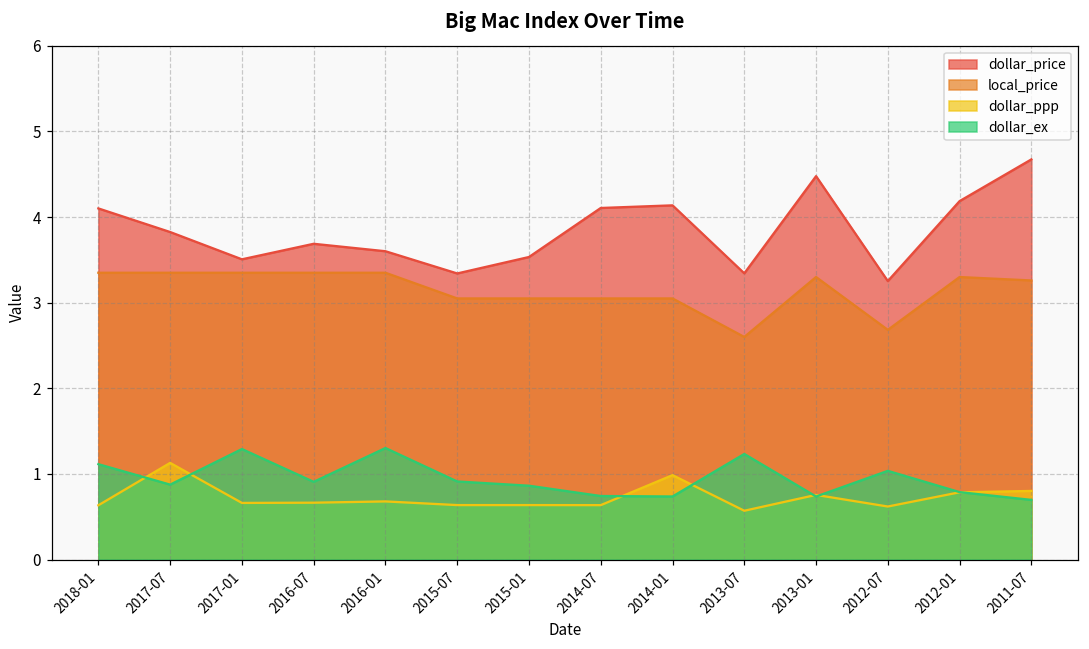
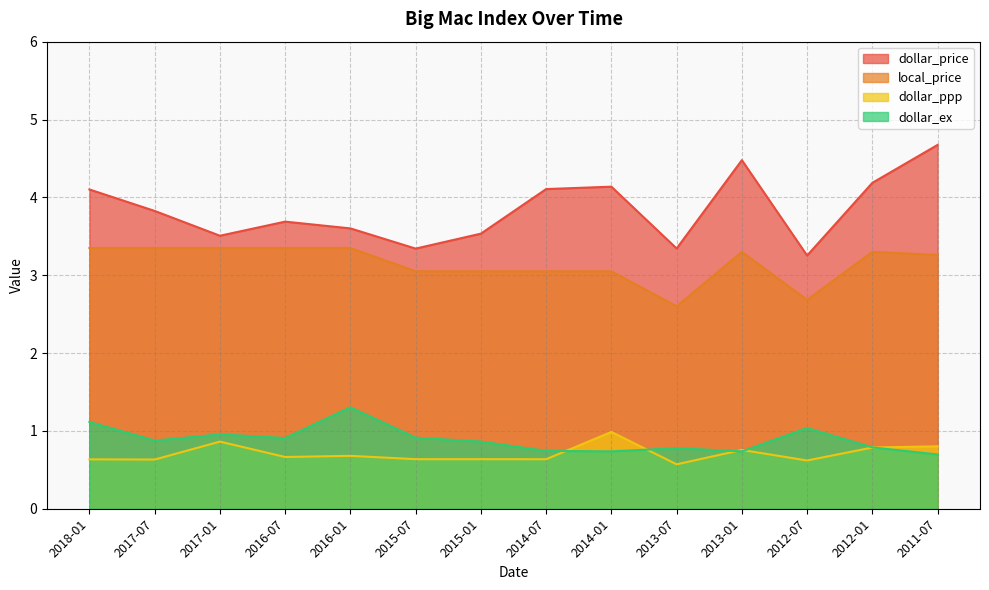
dollar_ppp, 2017-07: 1.1 -> 0.6
dollar_ppp, 2017-01: 0.7 -> 0.9
dollar_ex, 2017-01: 1.3 -> 1.0
dollar_ex, 2013-07: 1.2 -> 0.8
